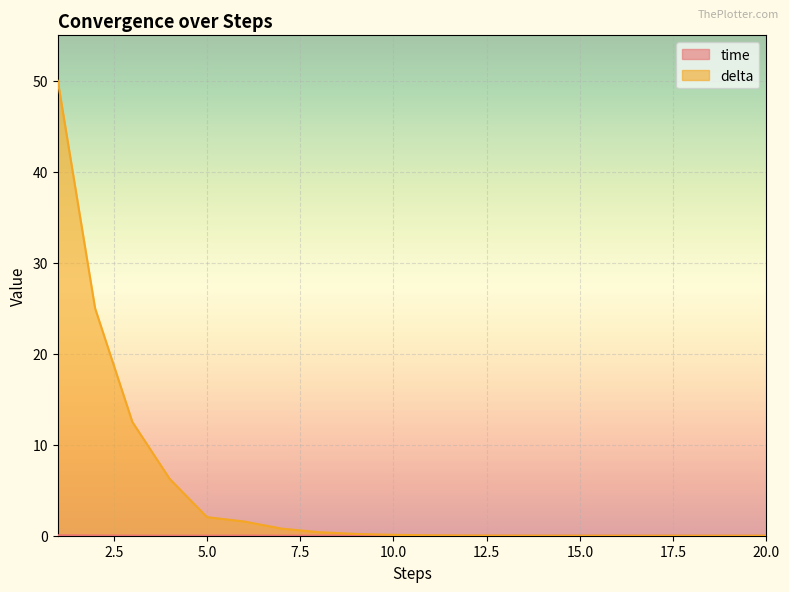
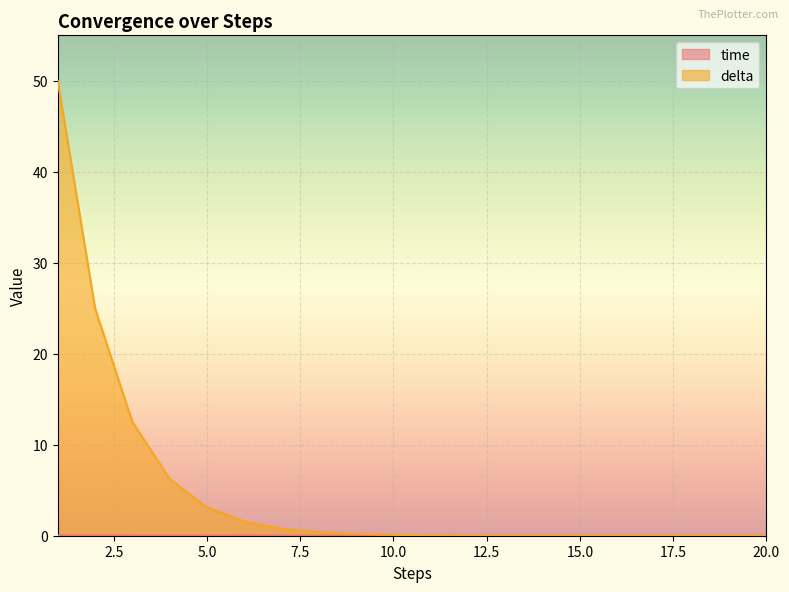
delta, 5.0: 2 -> 3
